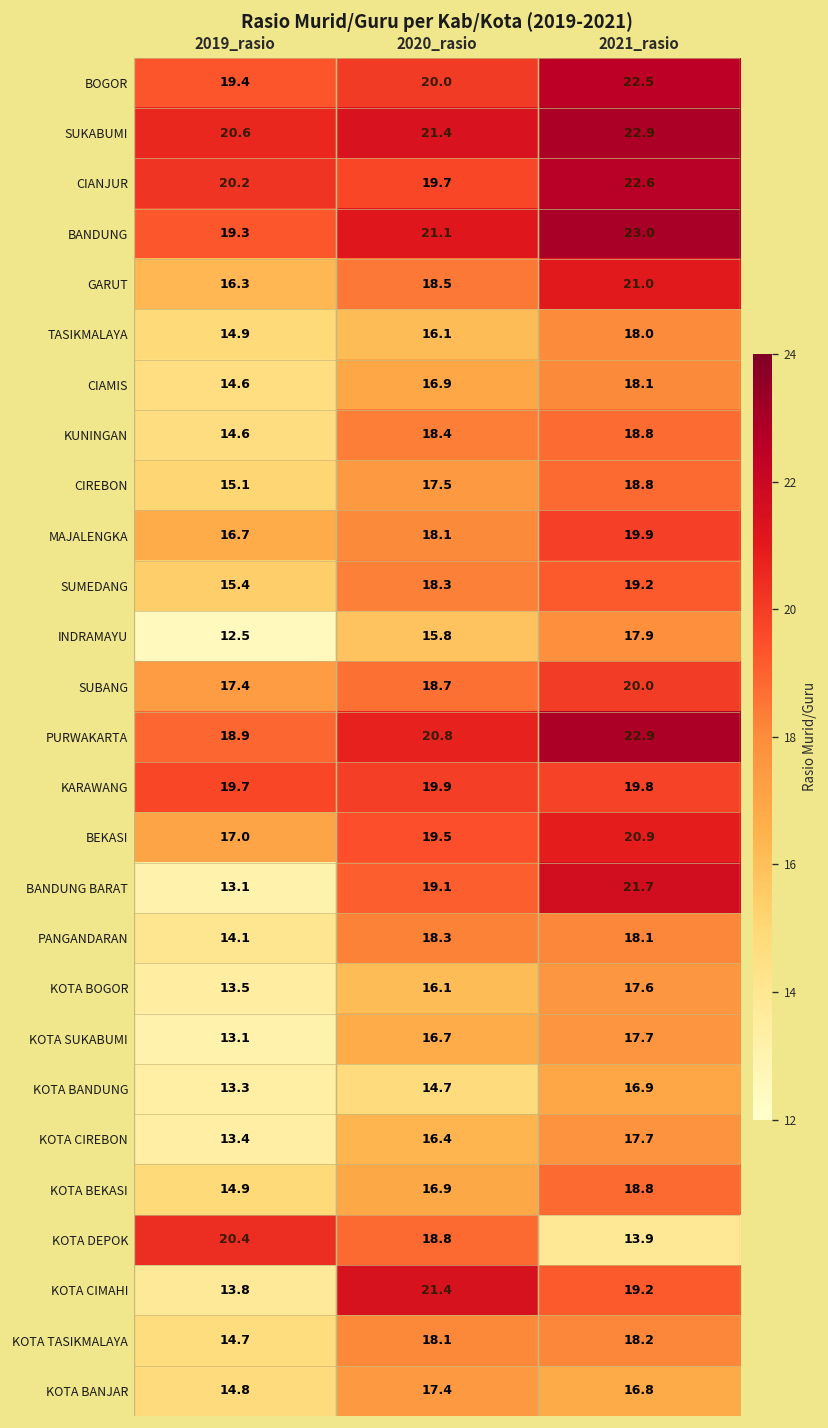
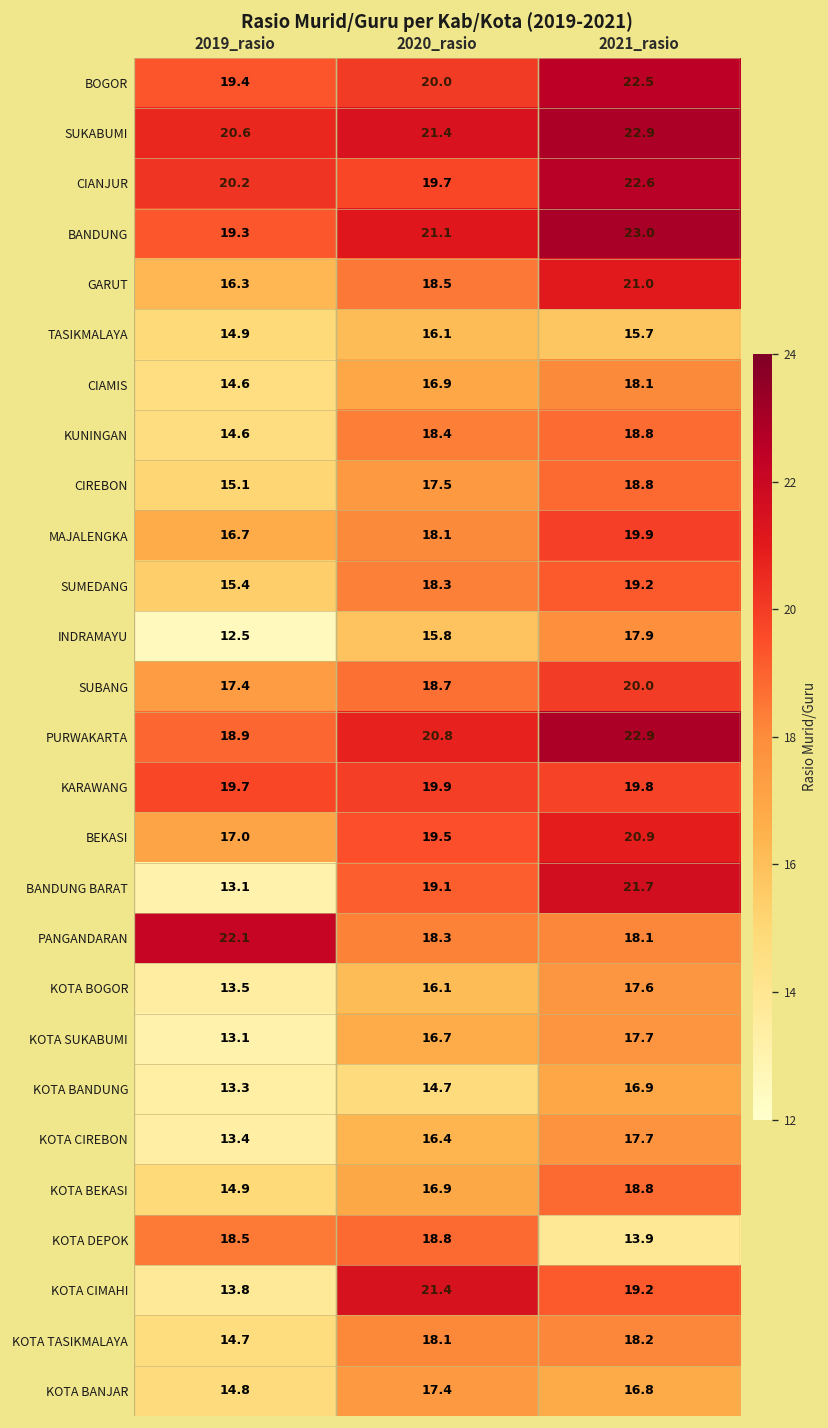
TASIKMALAYA, 2021_rasio: 18.0 -> 15.7
PANGANDARAN, 2019_rasio: 14.1 -> 22.1
KOTA DEPOK, 2019_rasio: 20.4 -> 18.5
